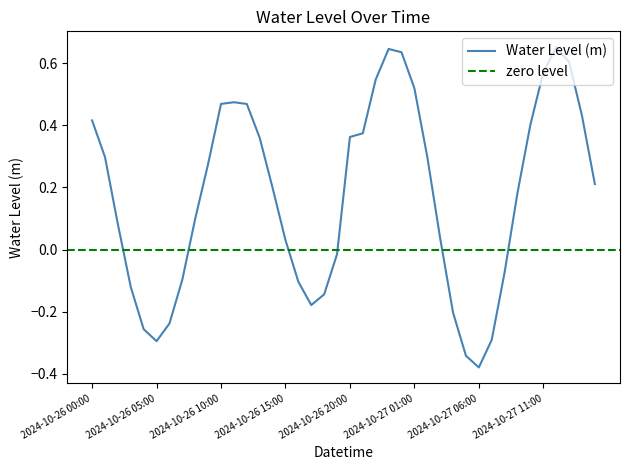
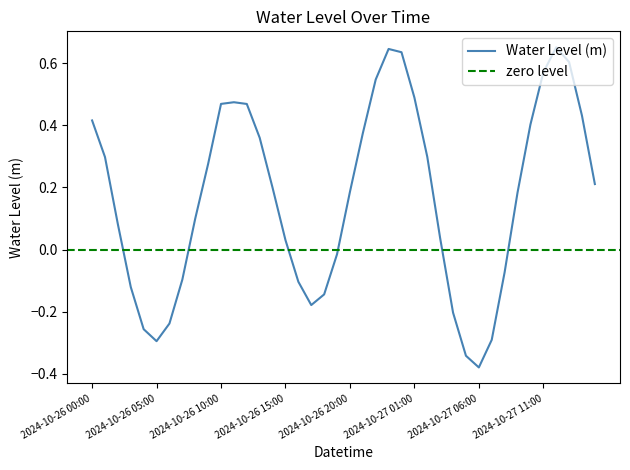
2024-10-26 20:00: 0.36 -> 0.19
2024-10-27 01:00: 0.52 -> 0.49
